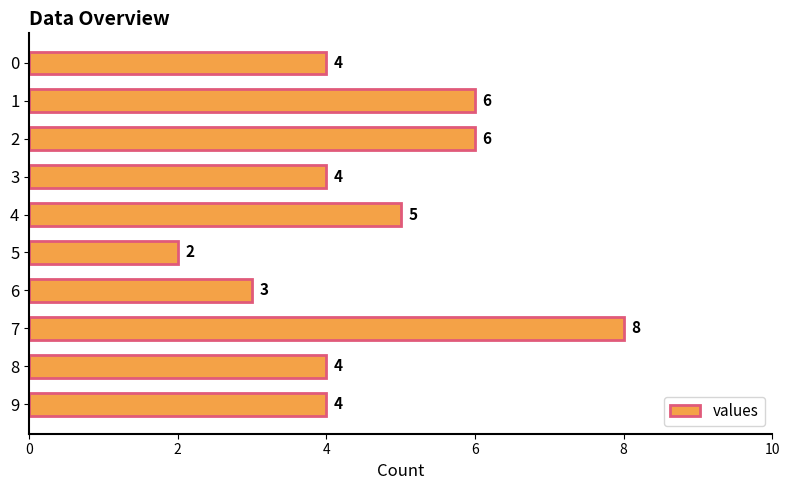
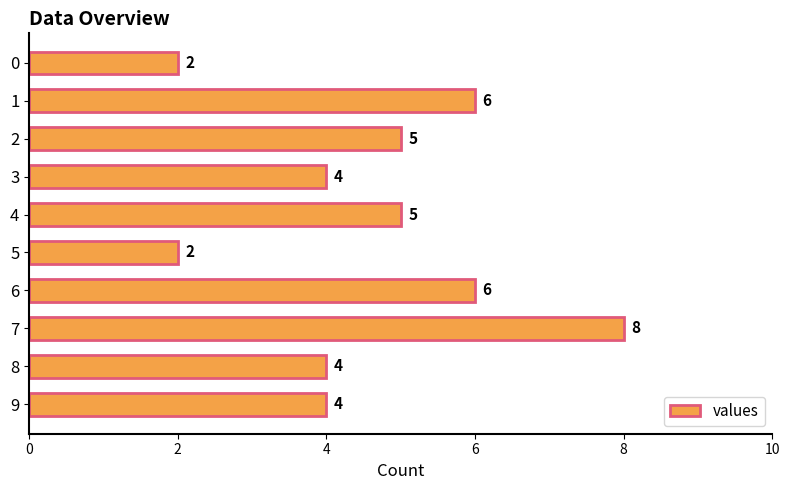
0: 4 -> 2
2: 6 -> 5
6: 3 -> 6
